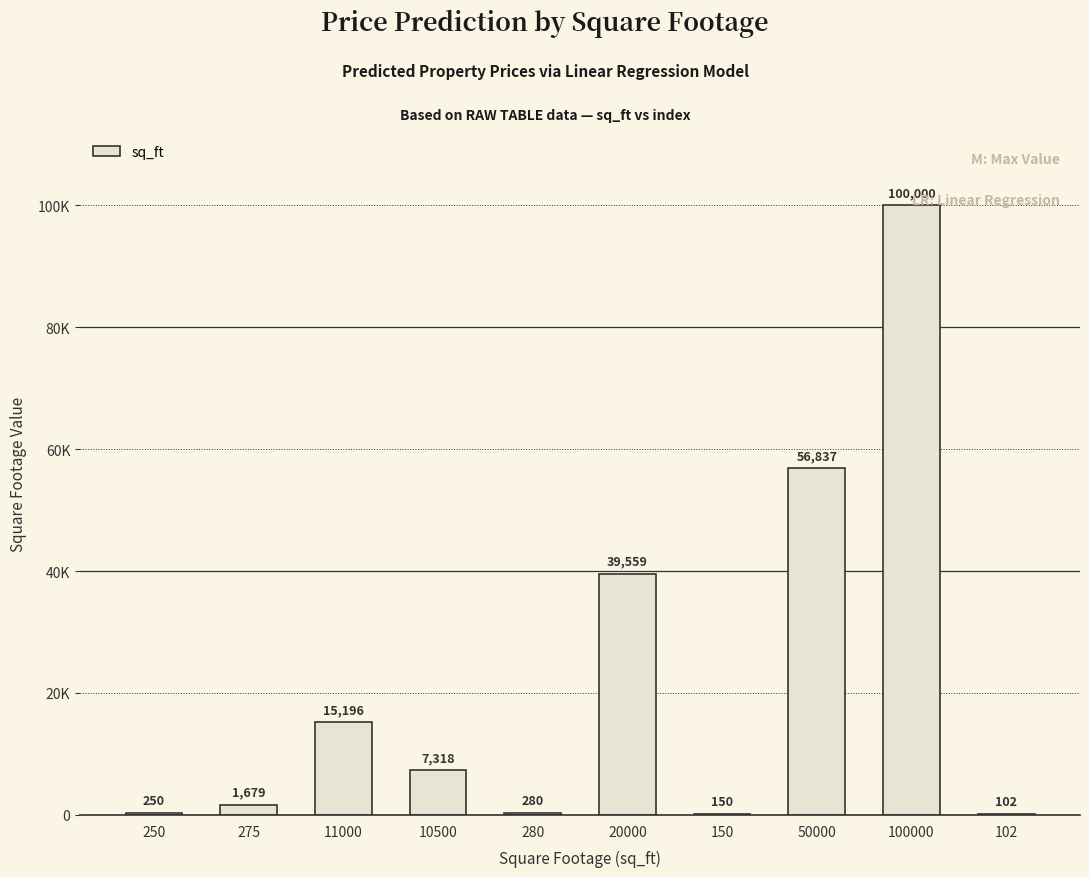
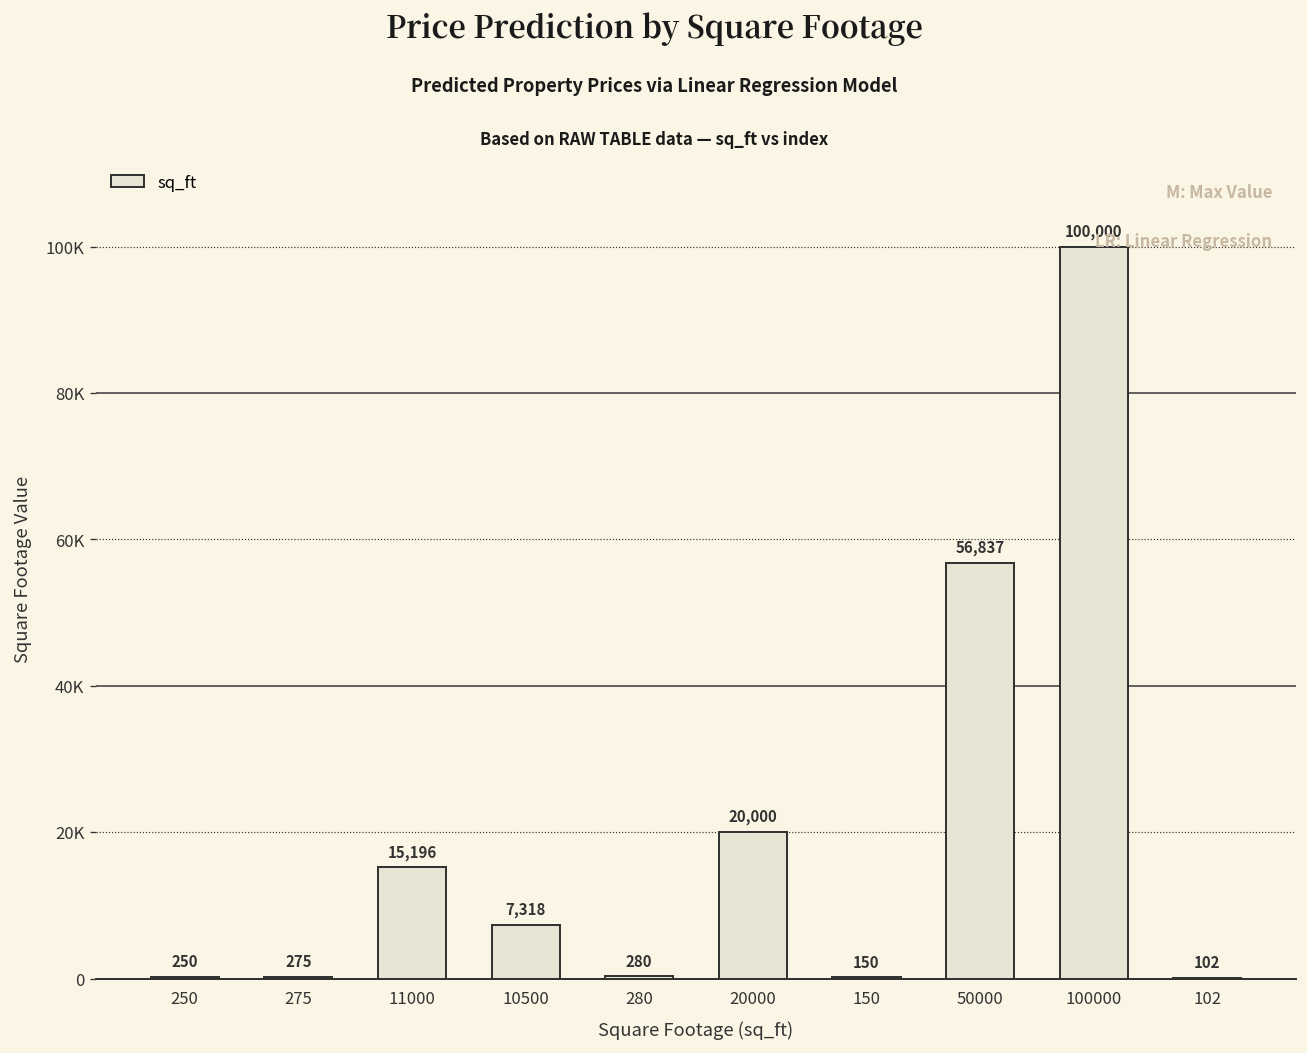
275: 1,679 -> 275
20000: 39,559 -> 20,000
